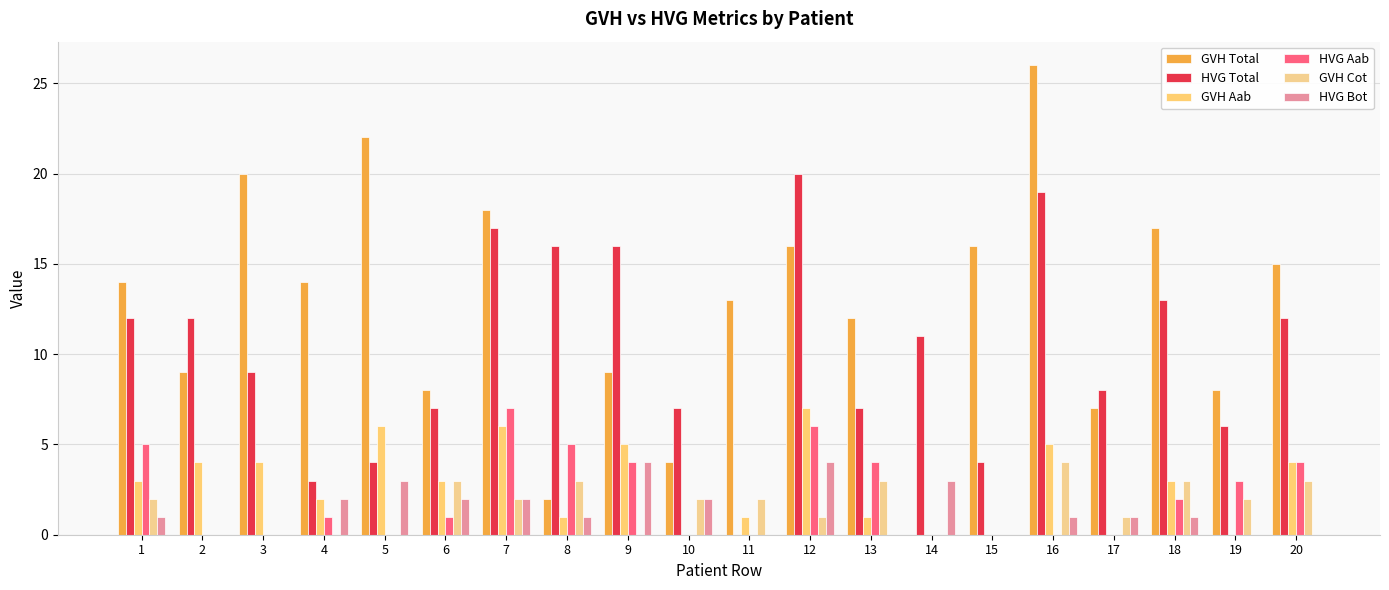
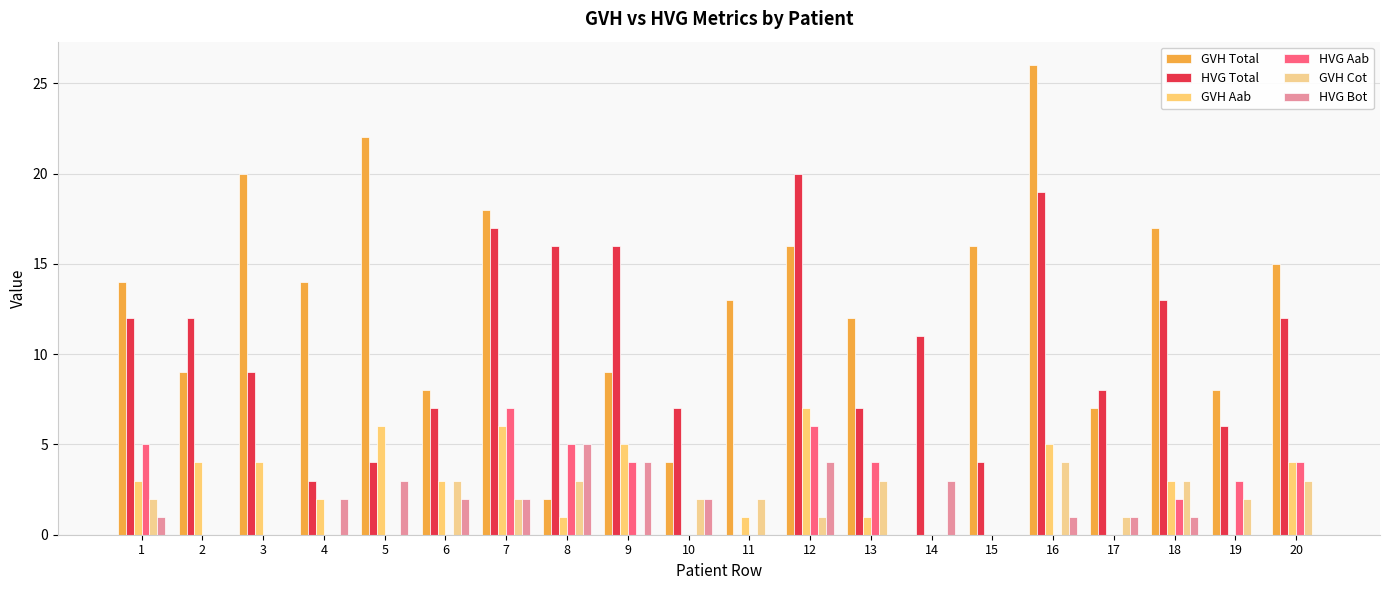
HVG Aab, 4: 1 -> 0
HVG Aab, 6: 1 -> 0
HVG Bot, 8: 1 -> 5
